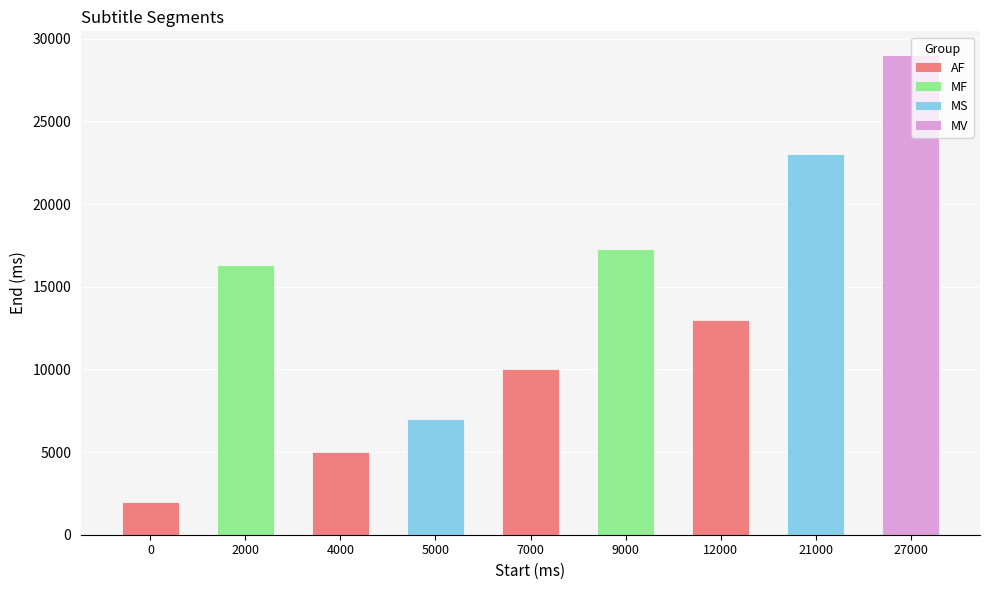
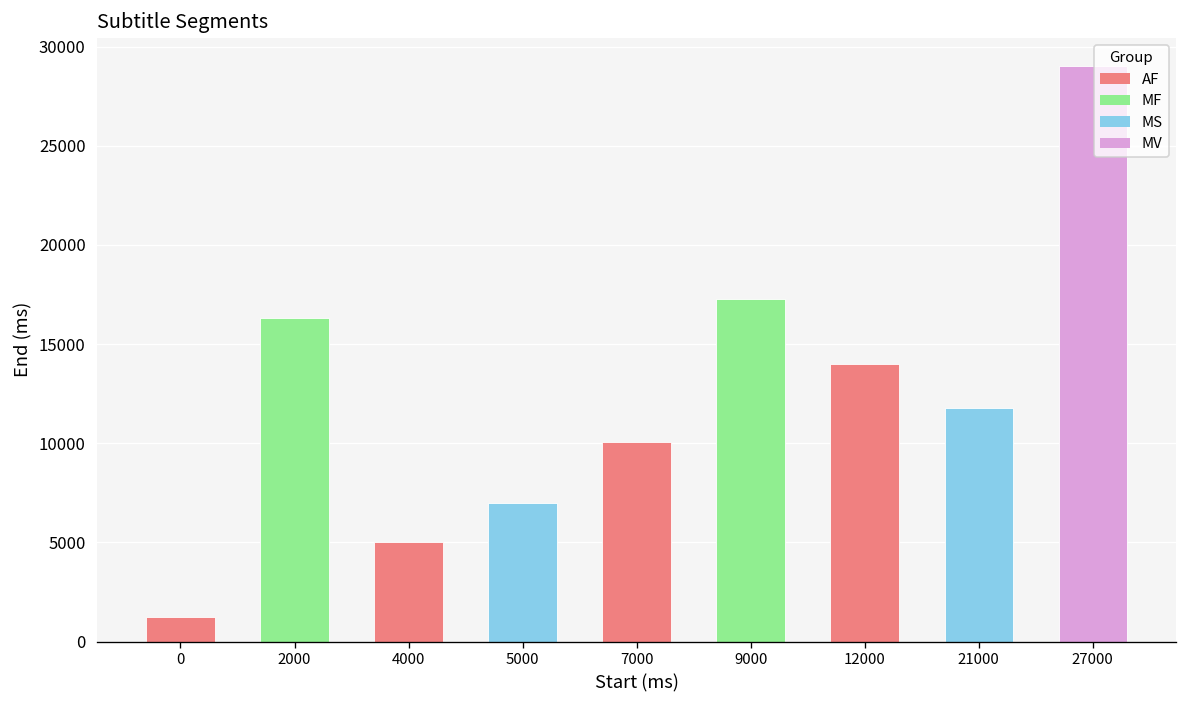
0: 2000 -> 1200
12000: 13000 -> 14000
21000: 23000 -> 11800
